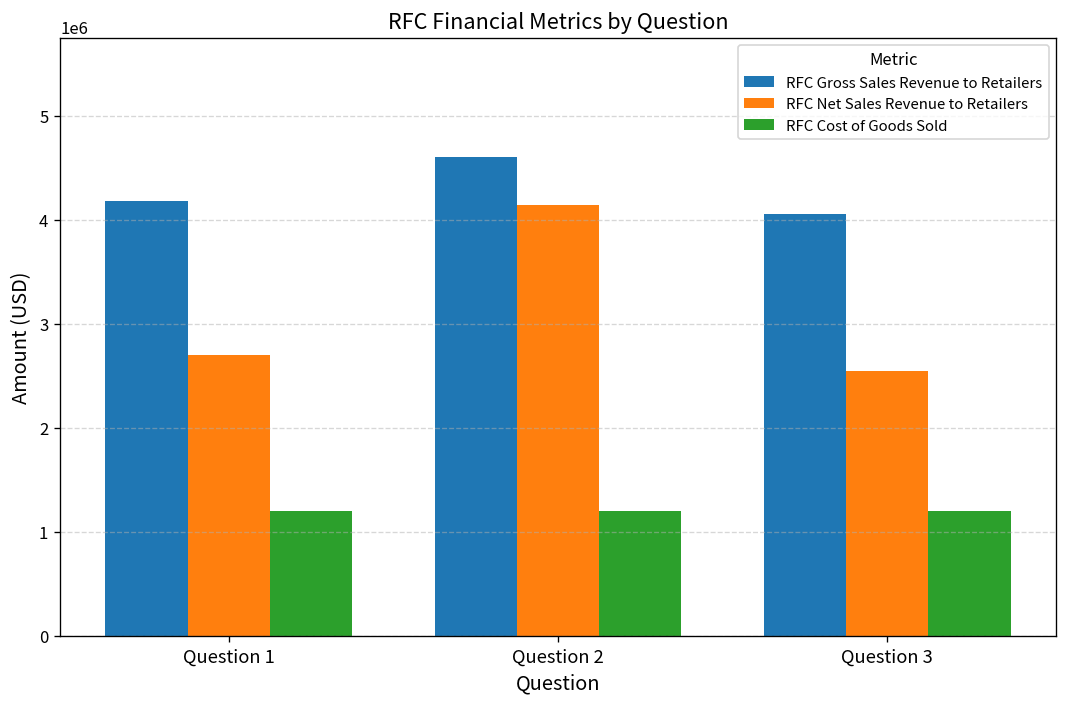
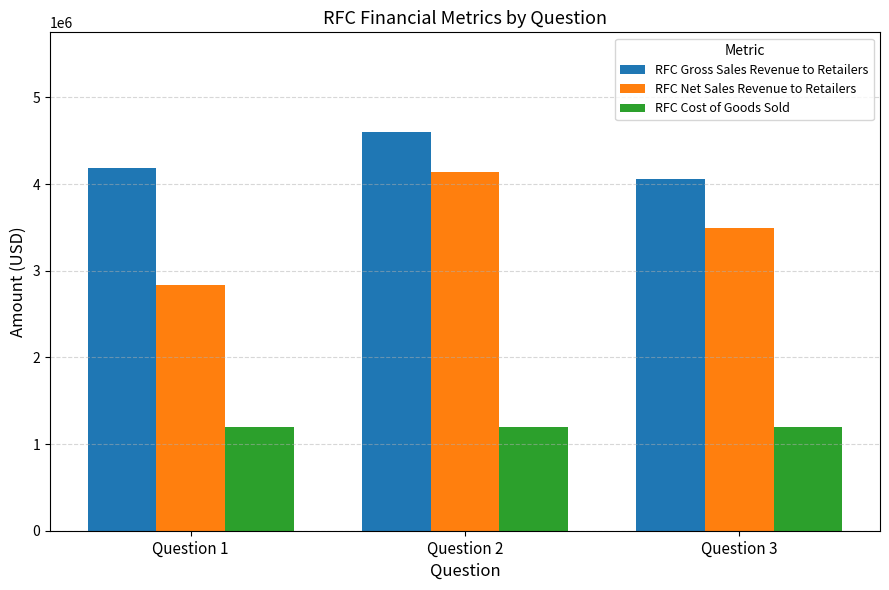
RFC Net Sales Revenue to Retailers, Question 1: 2700000 -> 2800000
RFC Net Sales Revenue to Retailers, Question 3: 2600000 -> 3500000
